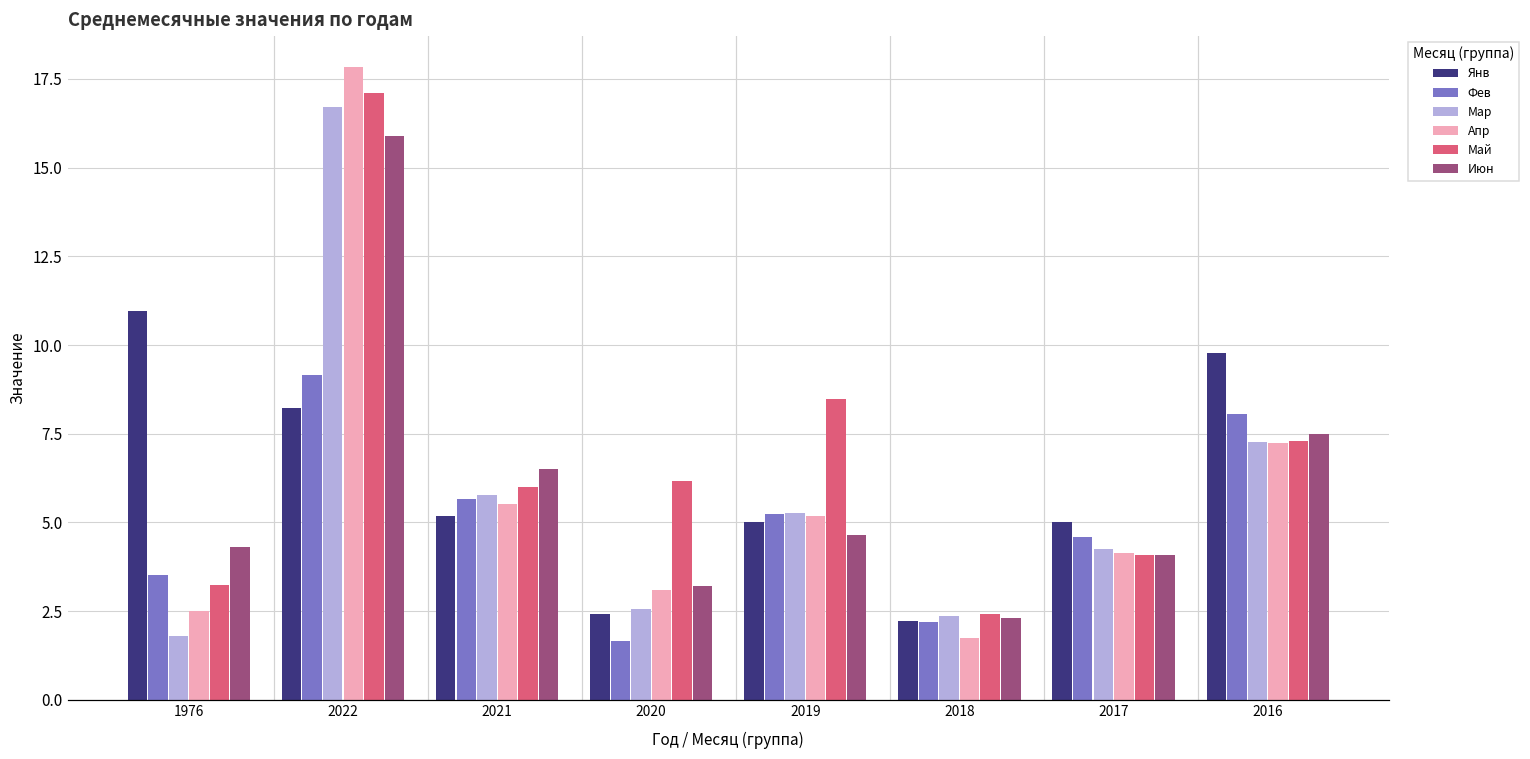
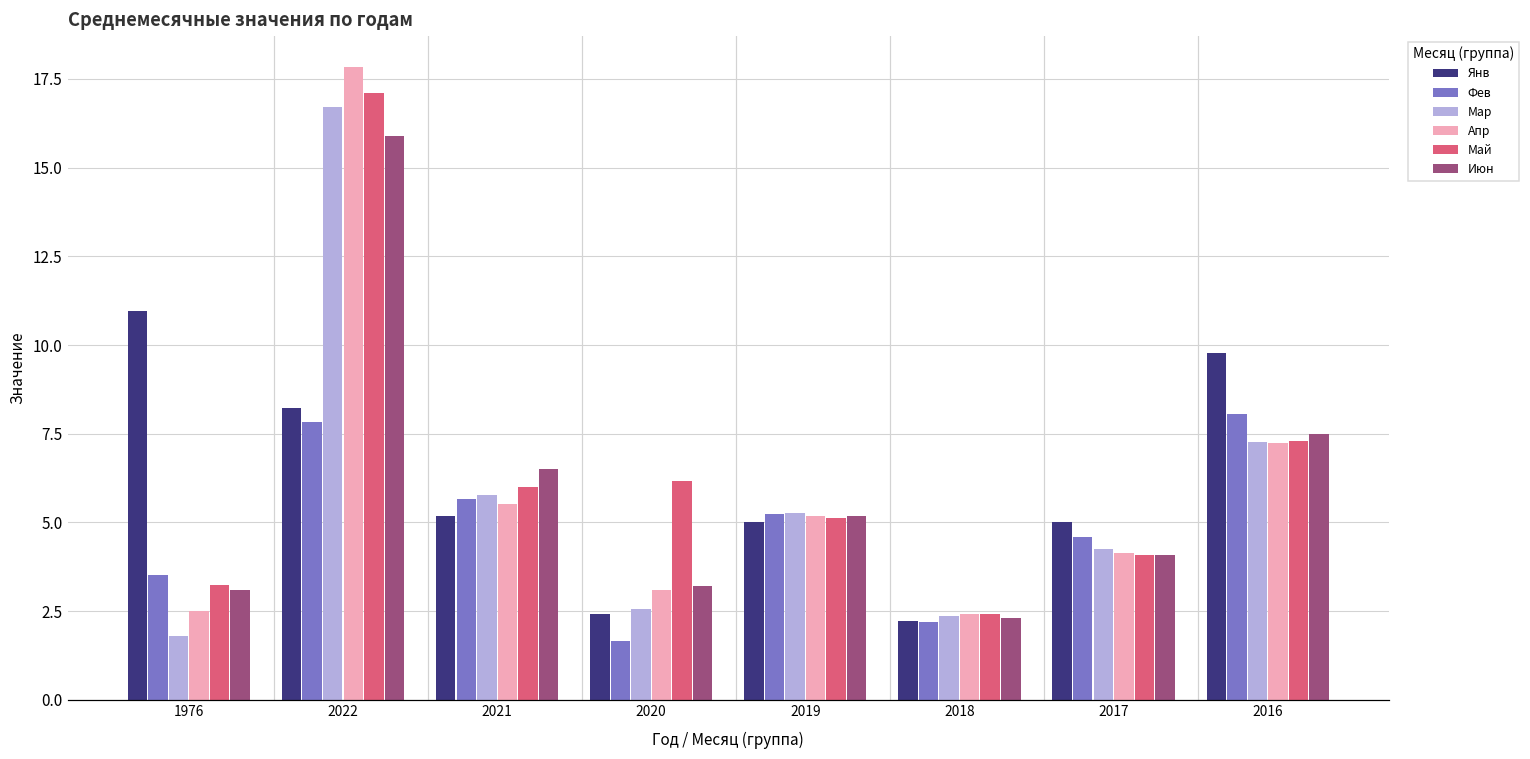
Июн, 1976: 4.3 -> 3.1
Фев, 2022: 9.2 -> 7.8
Май, 2019: 8.5 -> 5.1
Июн, 2019: 4.7 -> 5.2
Апр, 2018: 1.8 -> 2.4
